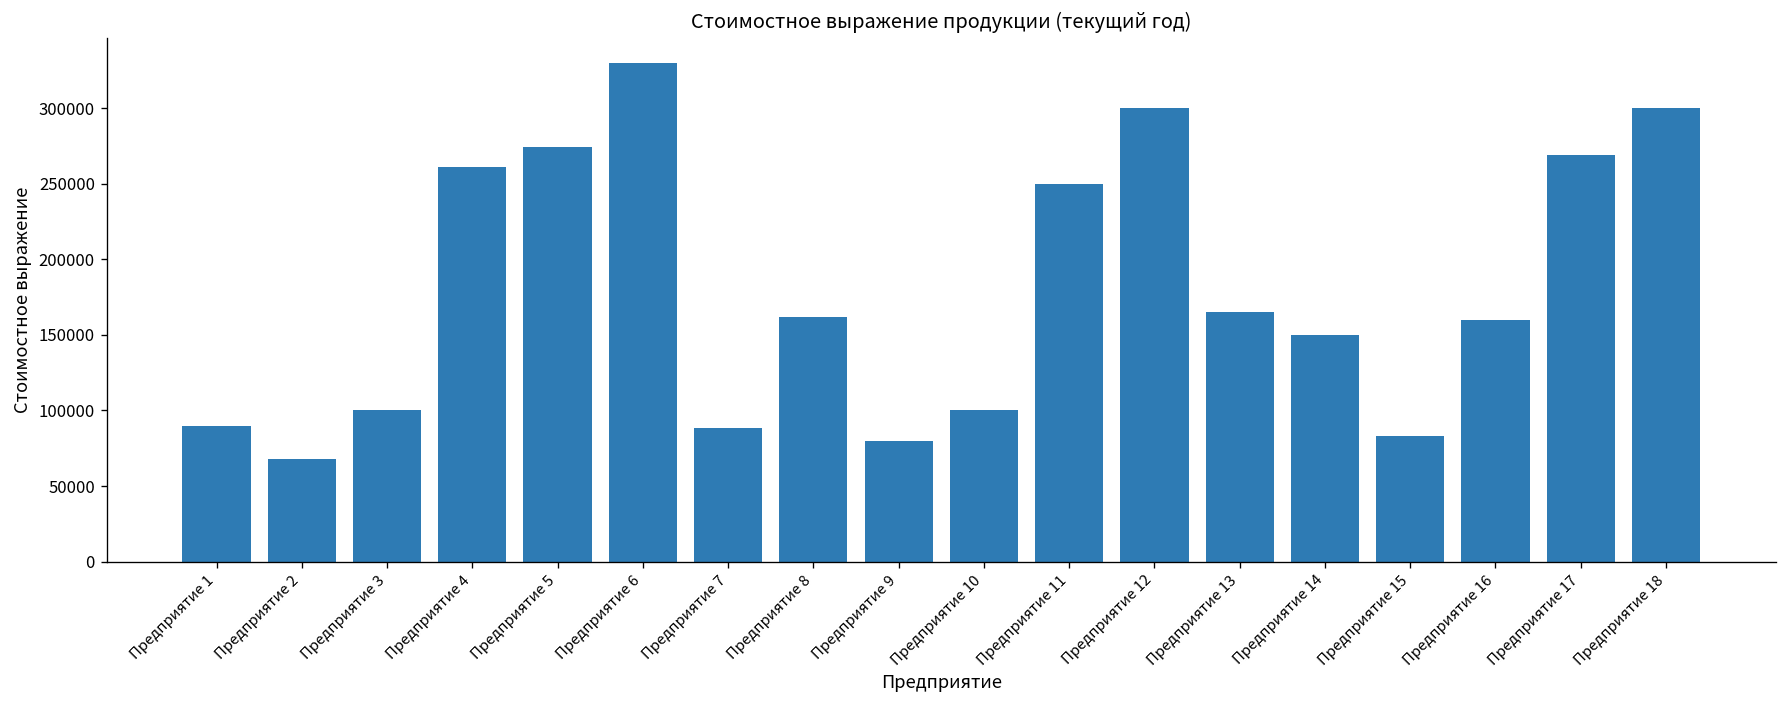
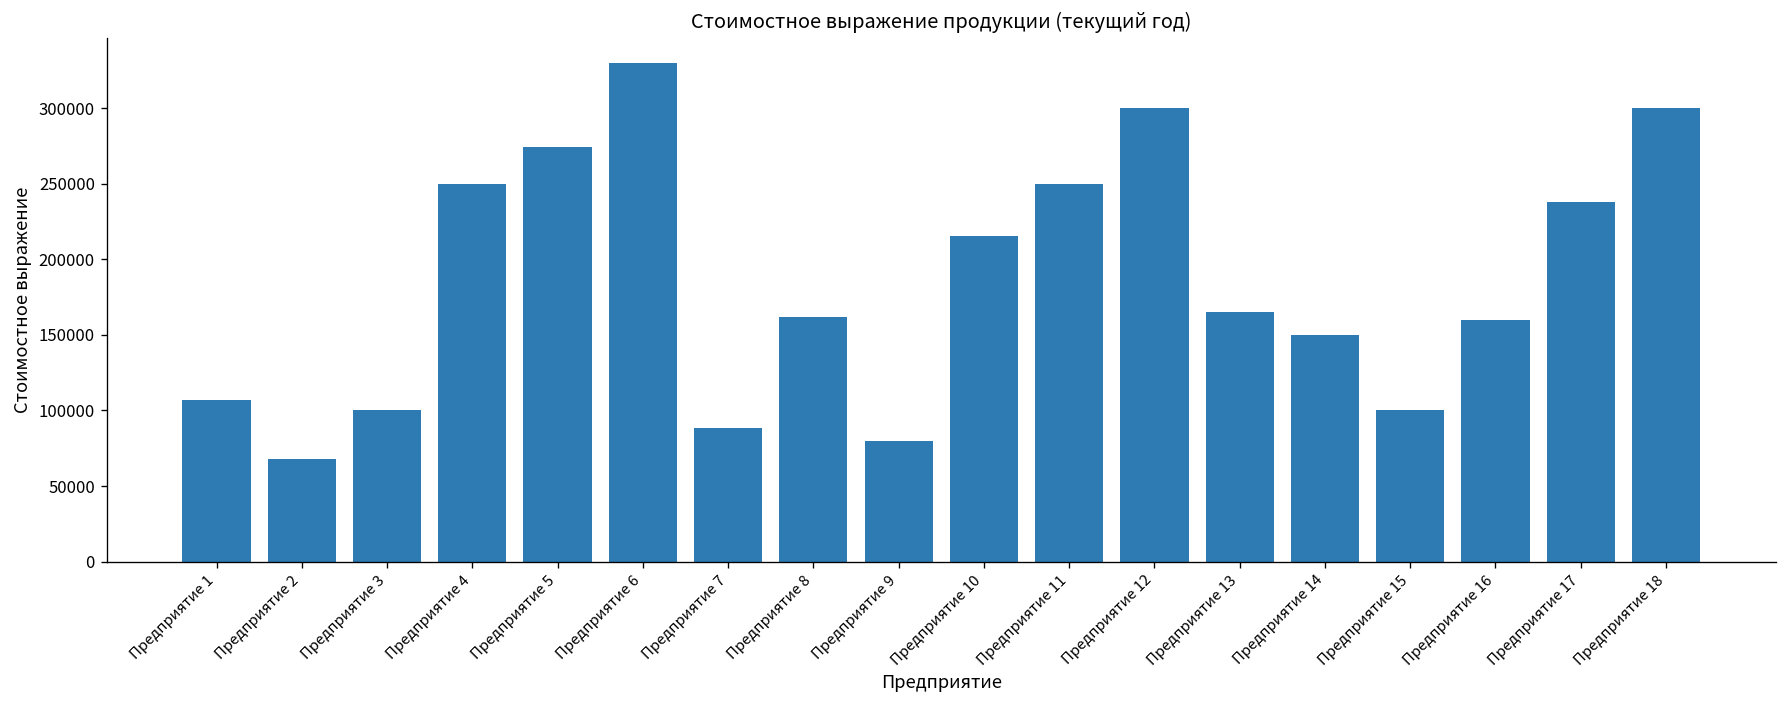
Предприятие 1: 90000 -> 107000
Предприятие 4: 261000 -> 250000
Предприятие 10: 100000 -> 215000
Предприятие 15: 83000 -> 100000
Предприятие 17: 269000 -> 238000
